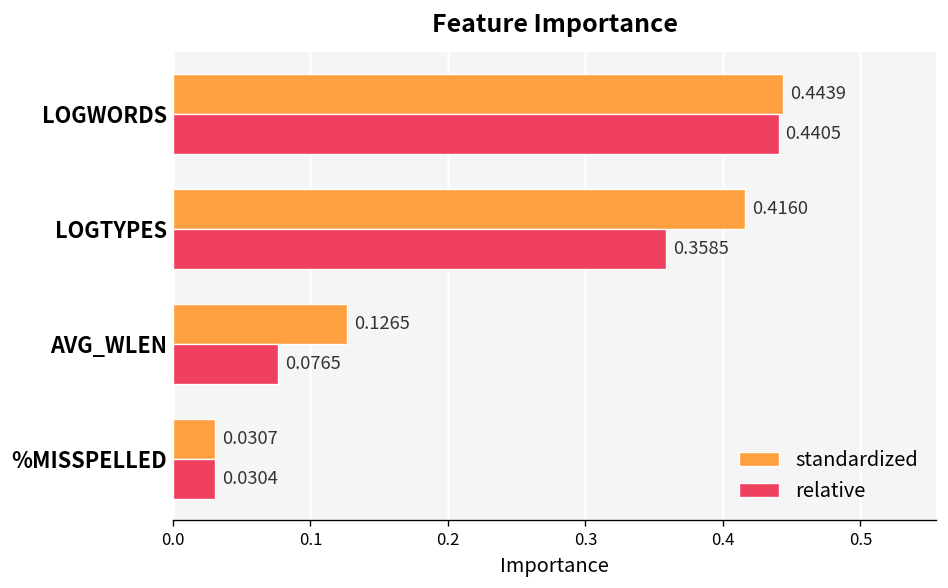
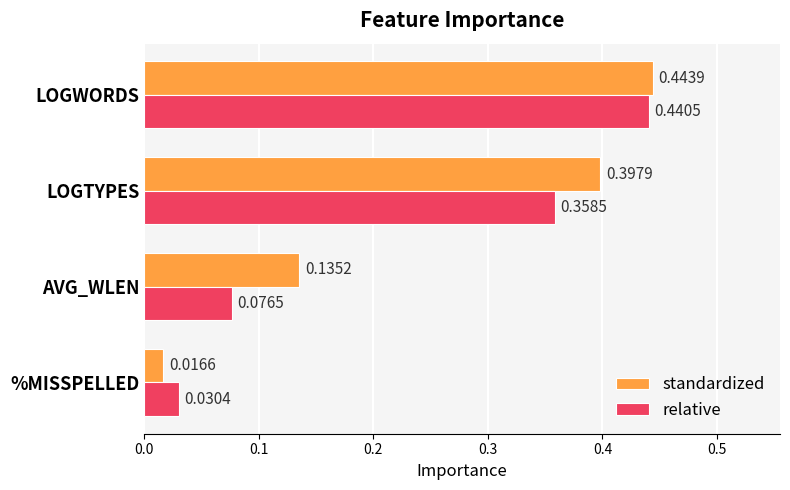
standardized, LOGTYPES: 0.4160 -> 0.3979
standardized, AVG_WLEN: 0.1265 -> 0.1352
standardized, %MISSPELLED: 0.0307 -> 0.0166
